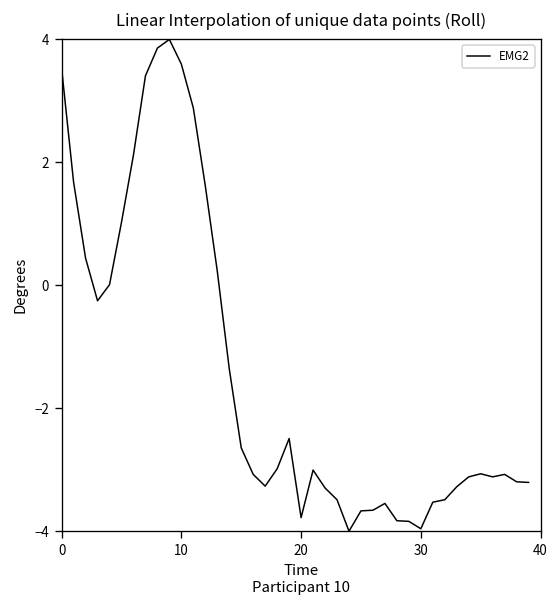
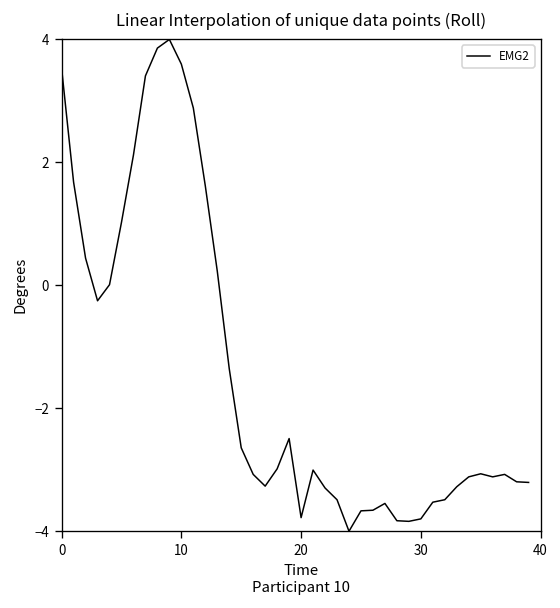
30: -4.0 -> -3.8
